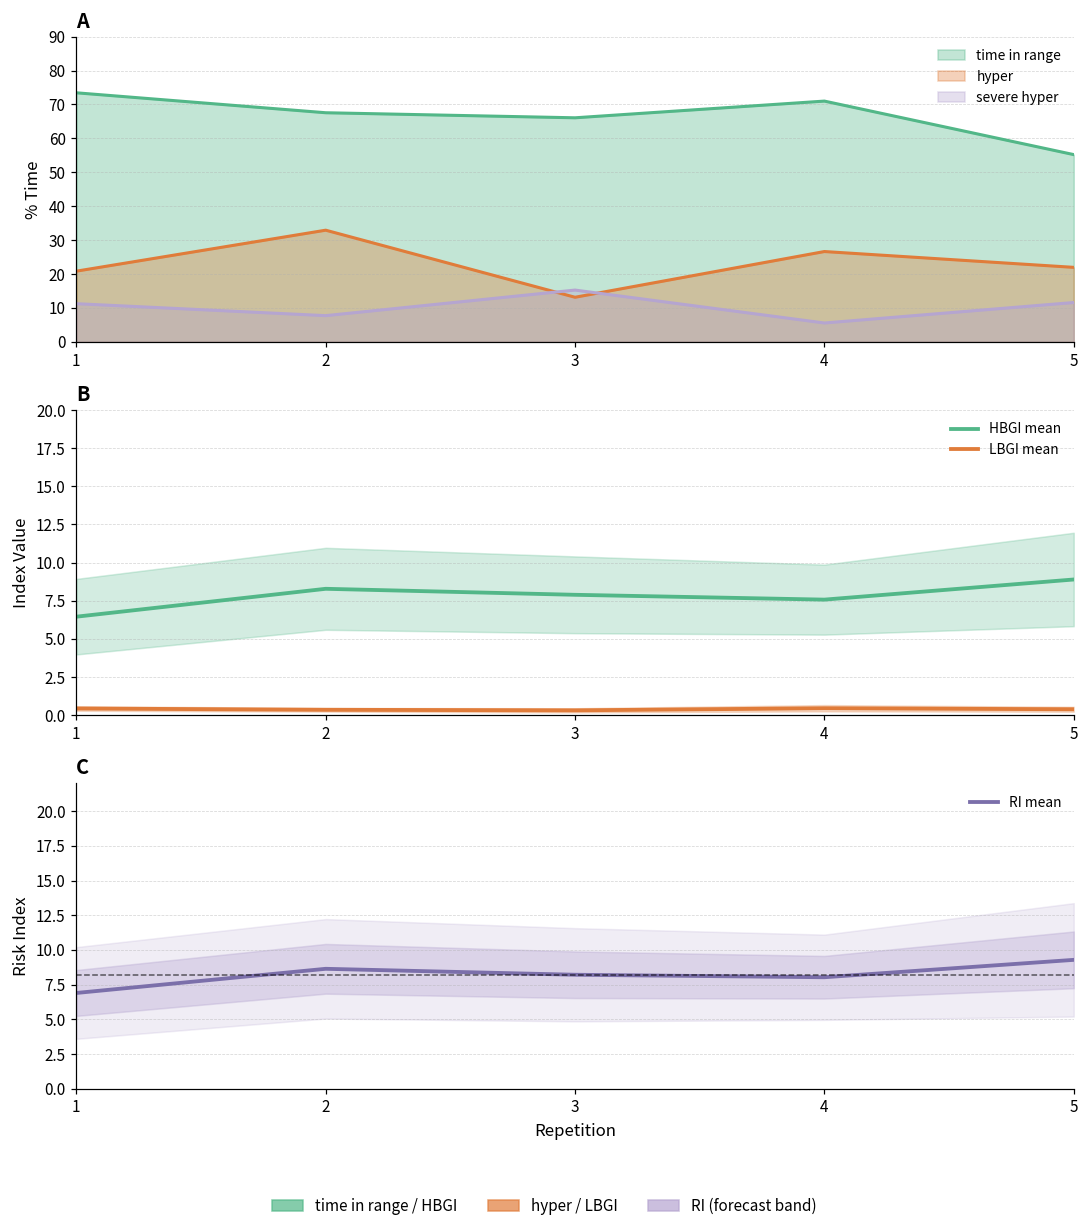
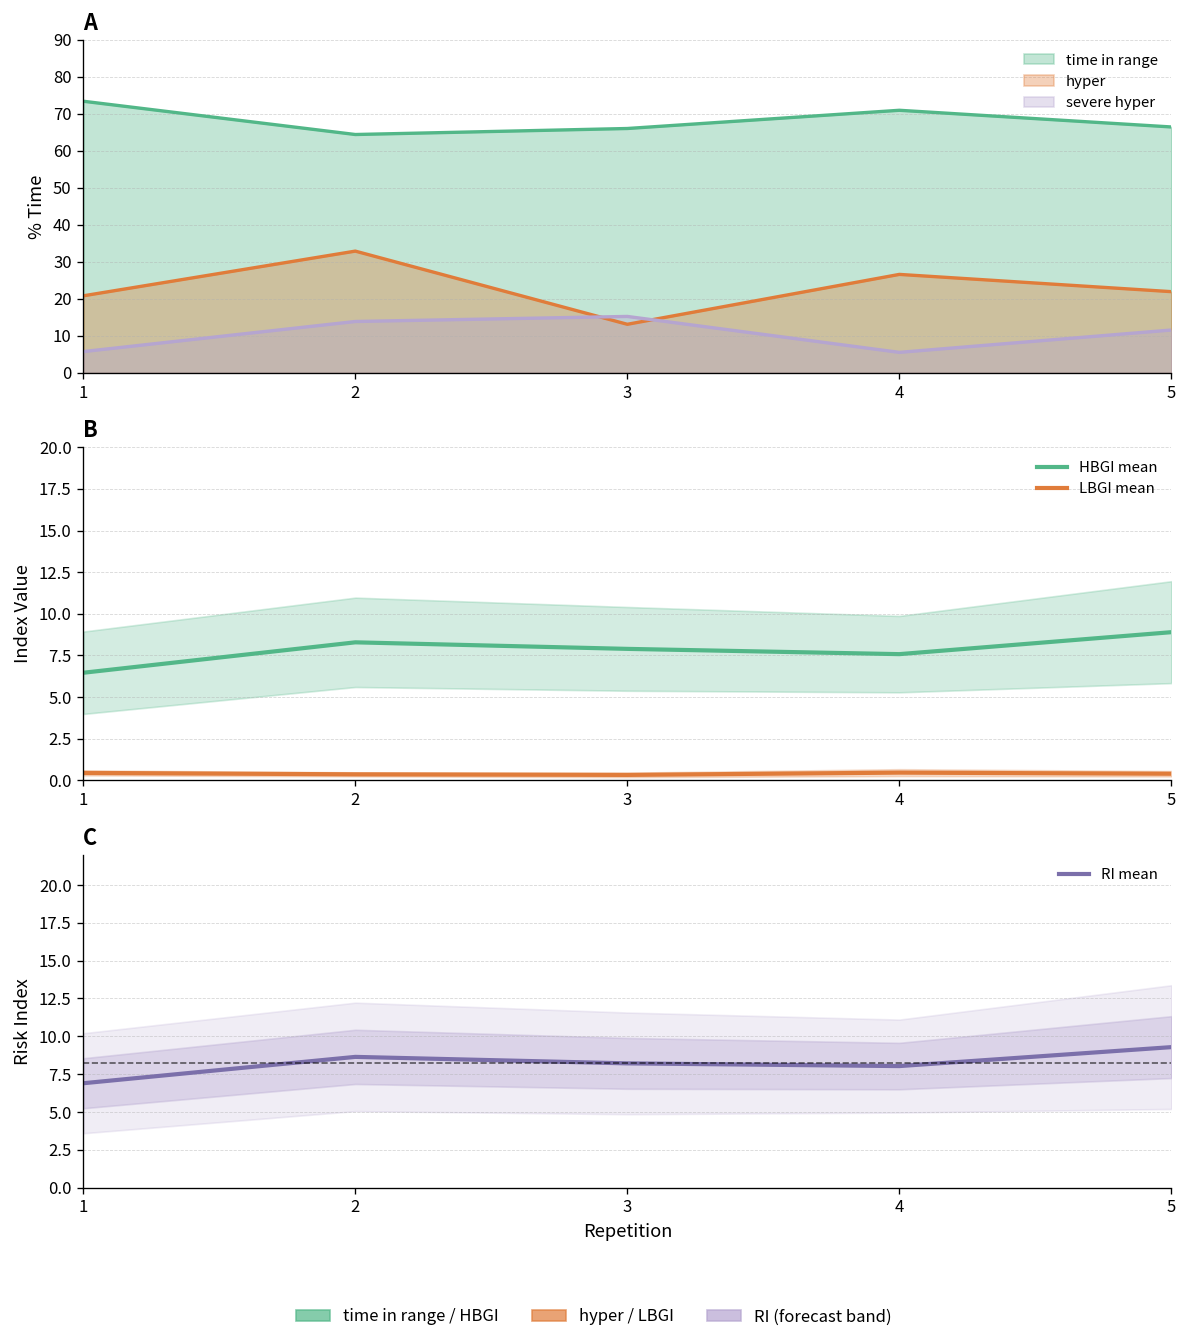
A, severe hyper, 1: 11 -> 6
A, time in range, 2: 68 -> 64
A, severe hyper, 2: 8 -> 14
A, time in range, 5: 55 -> 66
